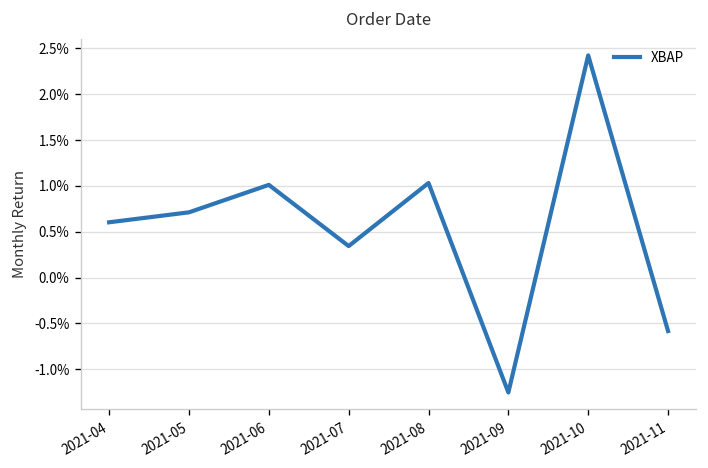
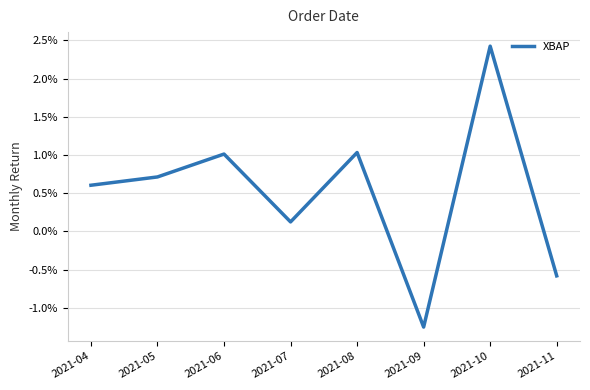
2021-07: 0.3% -> 0.1%
